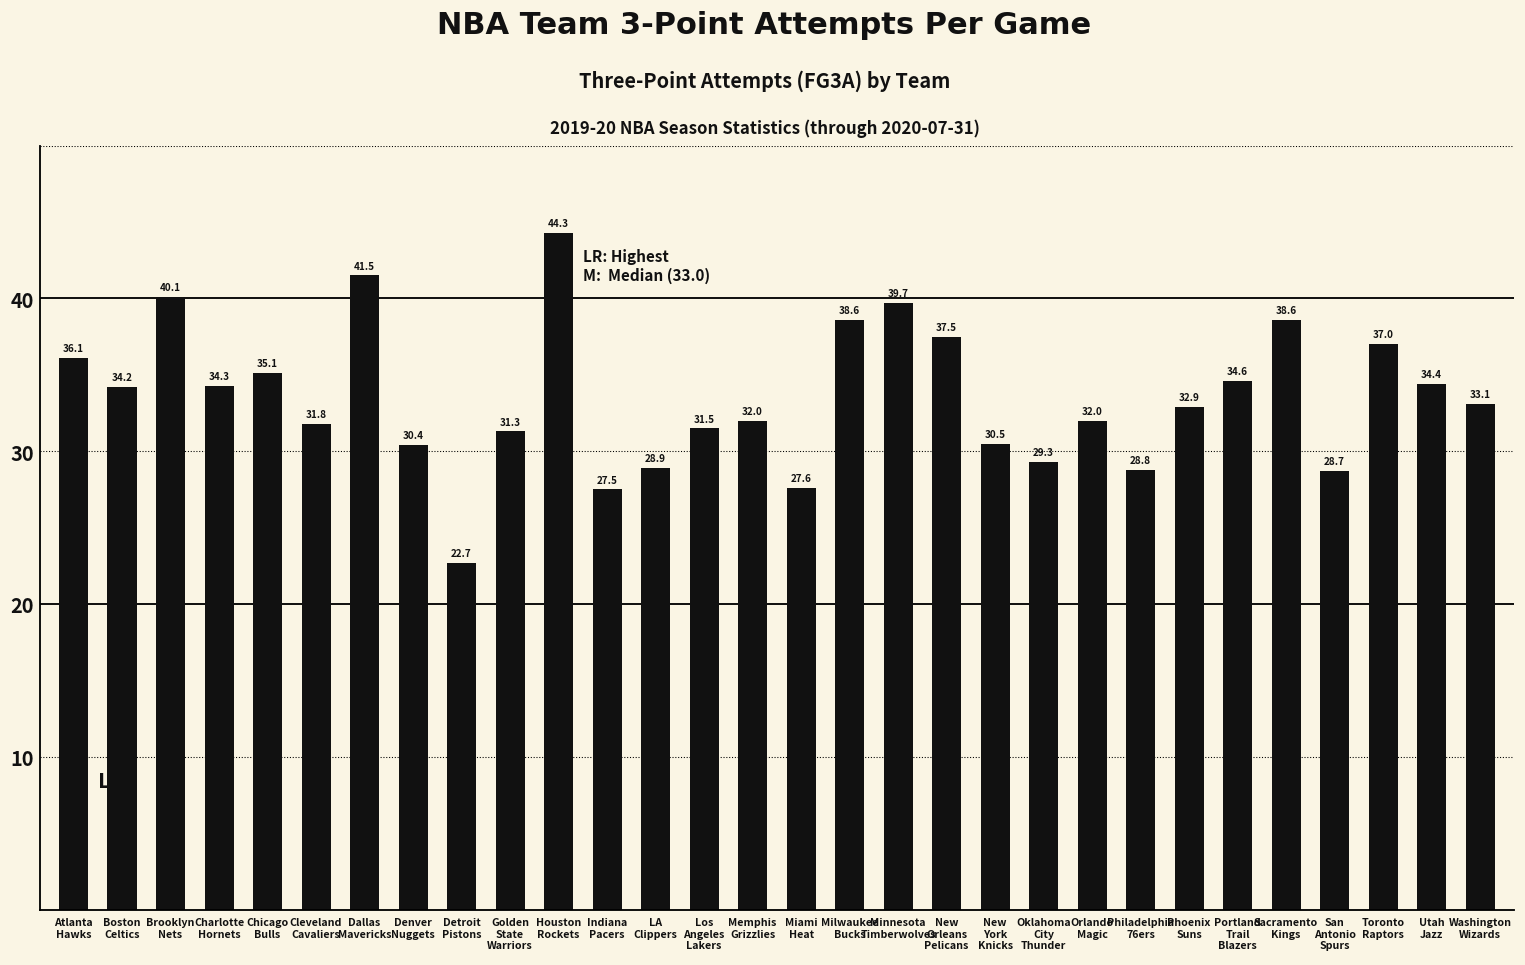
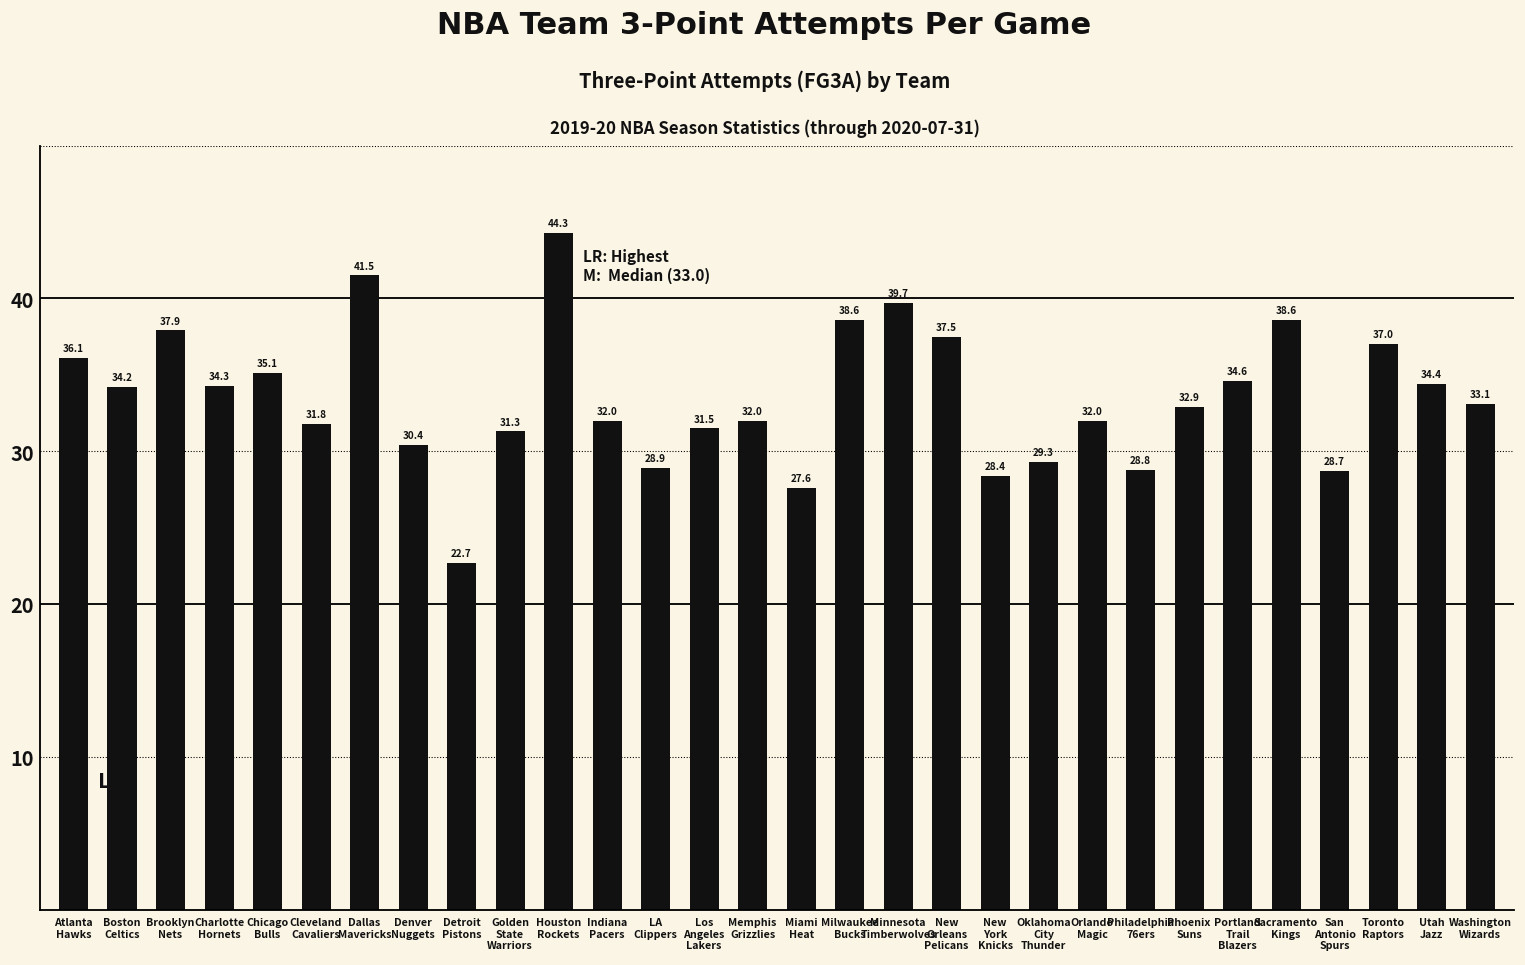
Brooklyn Nets: 40.1 -> 37.9
Indiana Pacers: 27.5 -> 32.0
New York Knicks: 30.5 -> 28.4
